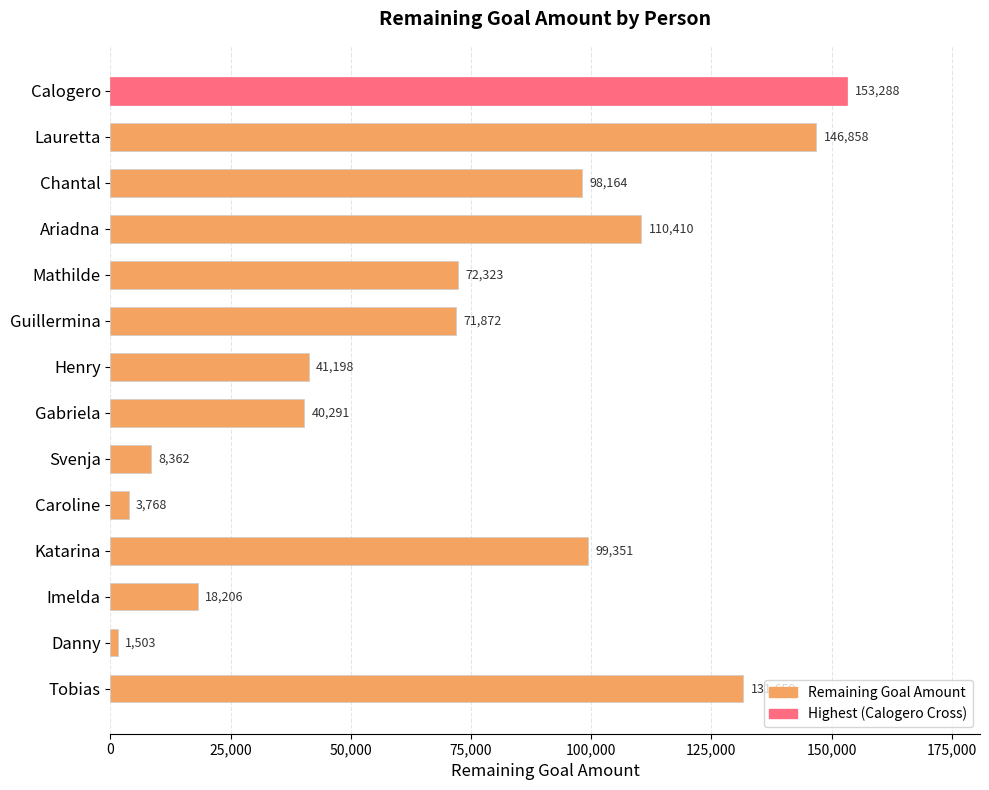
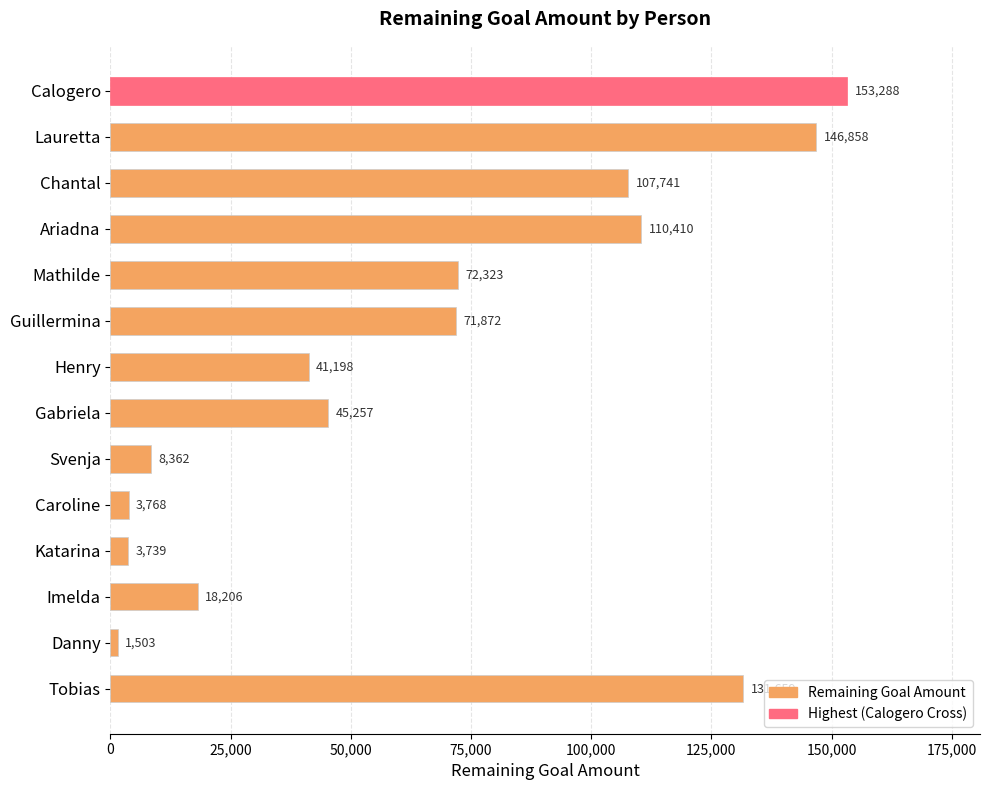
Chantal: 98,164 -> 107,741
Gabriela: 40,291 -> 45,257
Katarina: 99,351 -> 3,739
